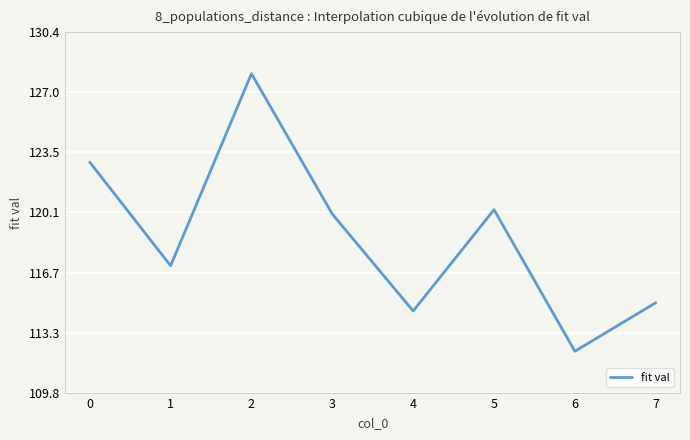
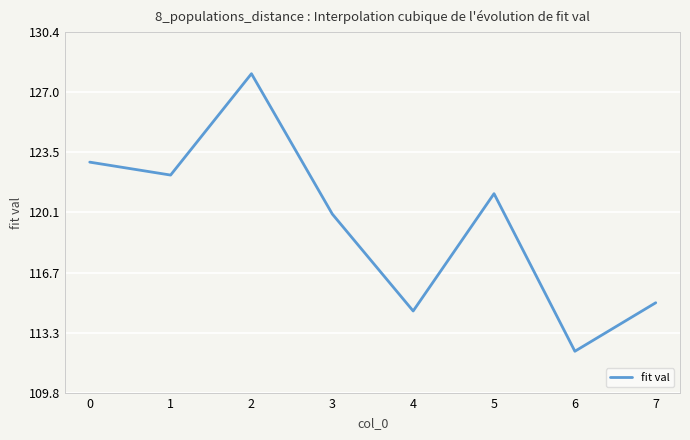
1: 117.1 -> 122.3
5: 120.3 -> 121.2
